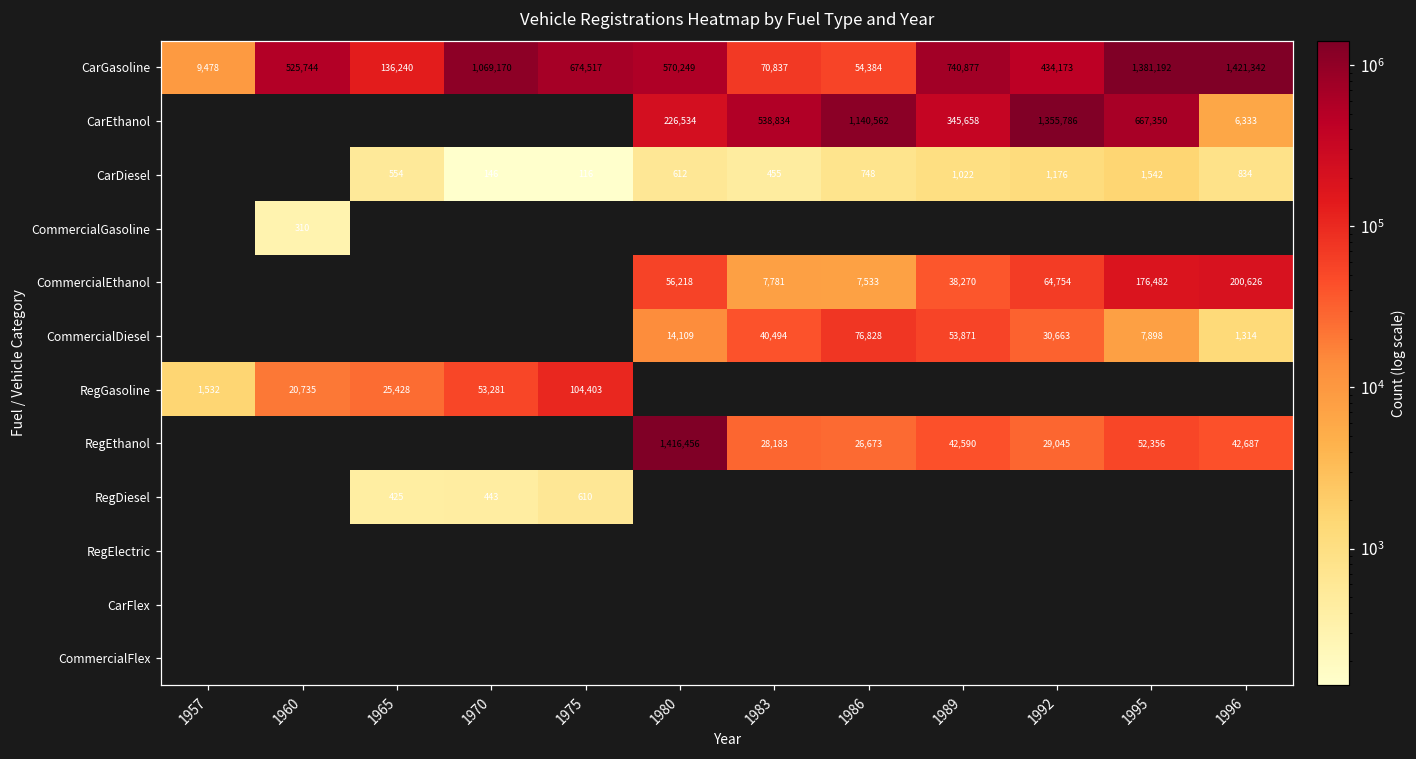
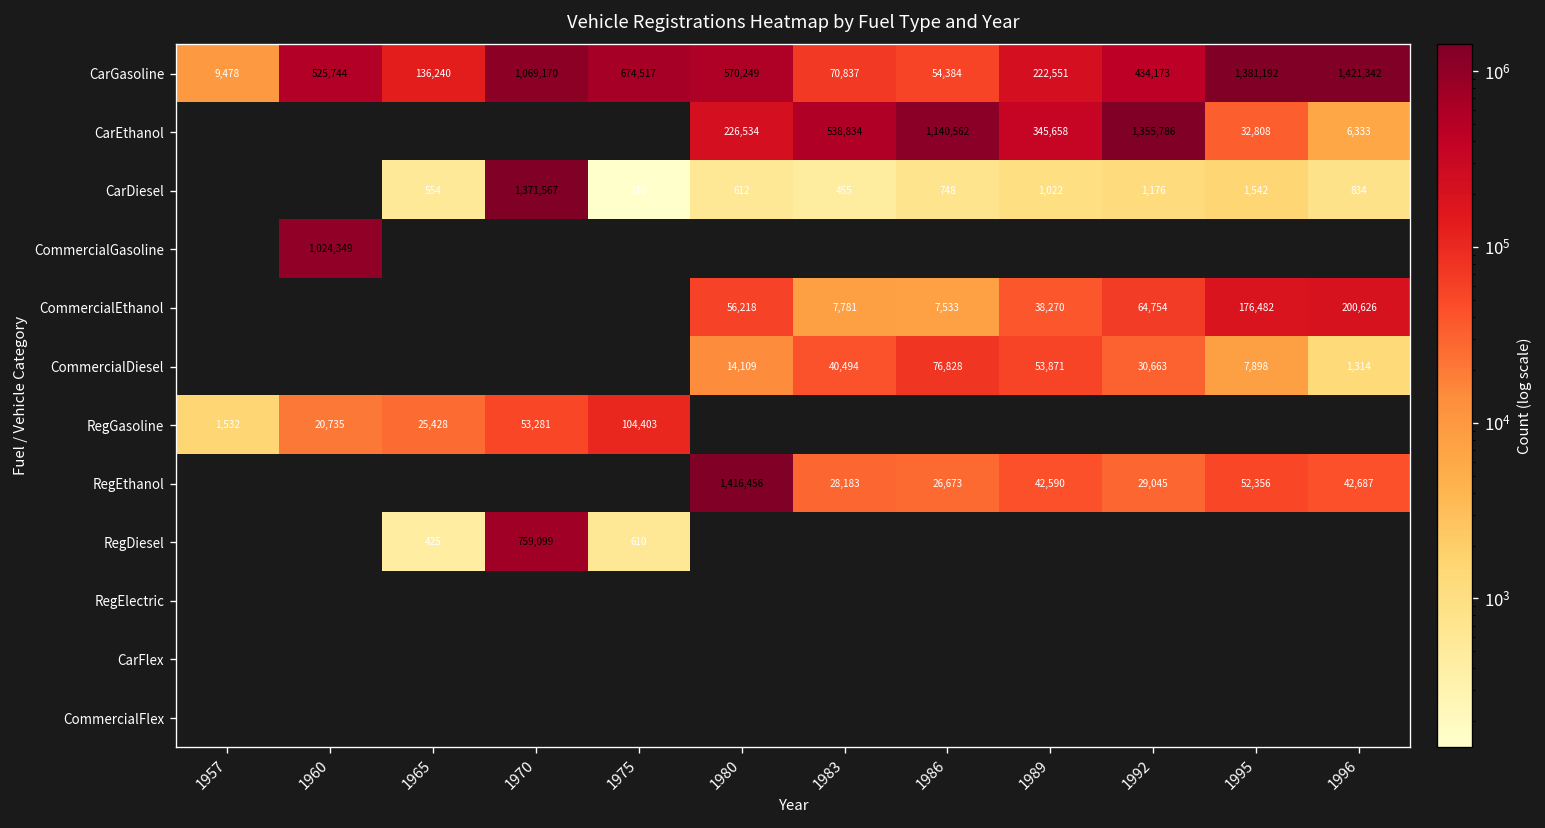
CarGasoline, 1989: 740,877 -> 222,551
CarEthanol, 1995: 667,350 -> 32,808
CarDiesel, 1970: 146 -> 1,371,567
CommercialGasoline, 1960: 310 -> 1,024,349
RegDiesel, 1970: 443 -> 759,099
